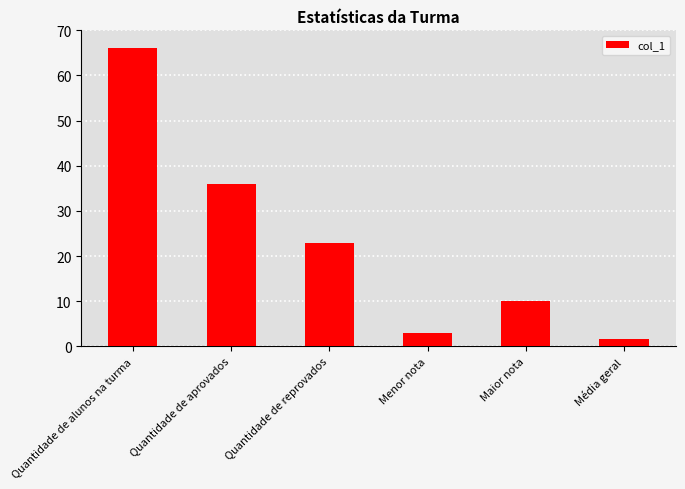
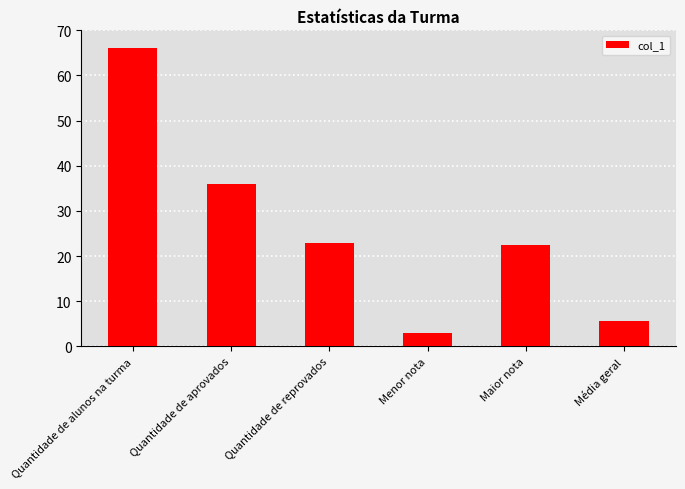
Maior nota: 10 -> 22
Média geral: 2 -> 6
